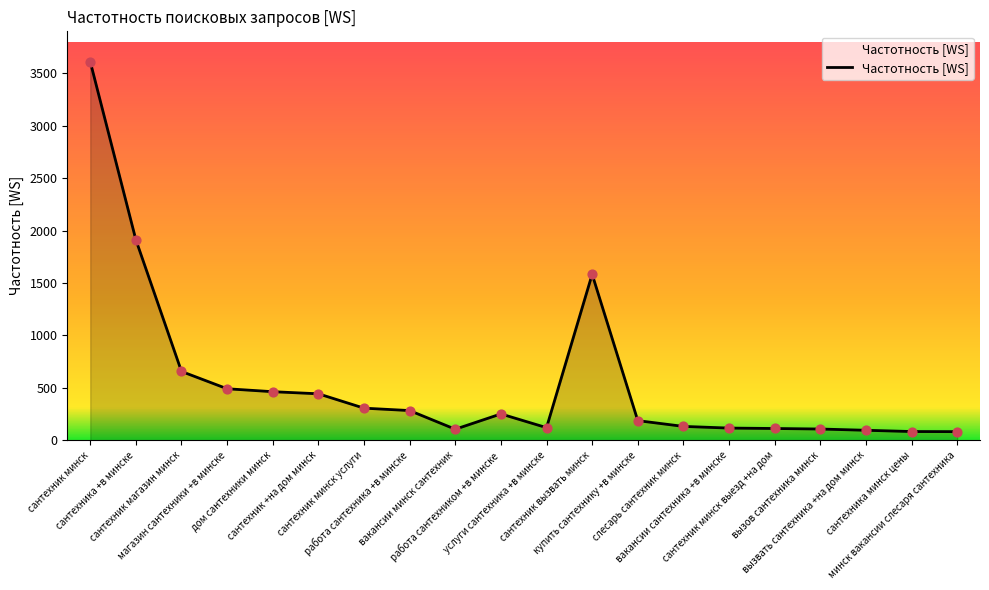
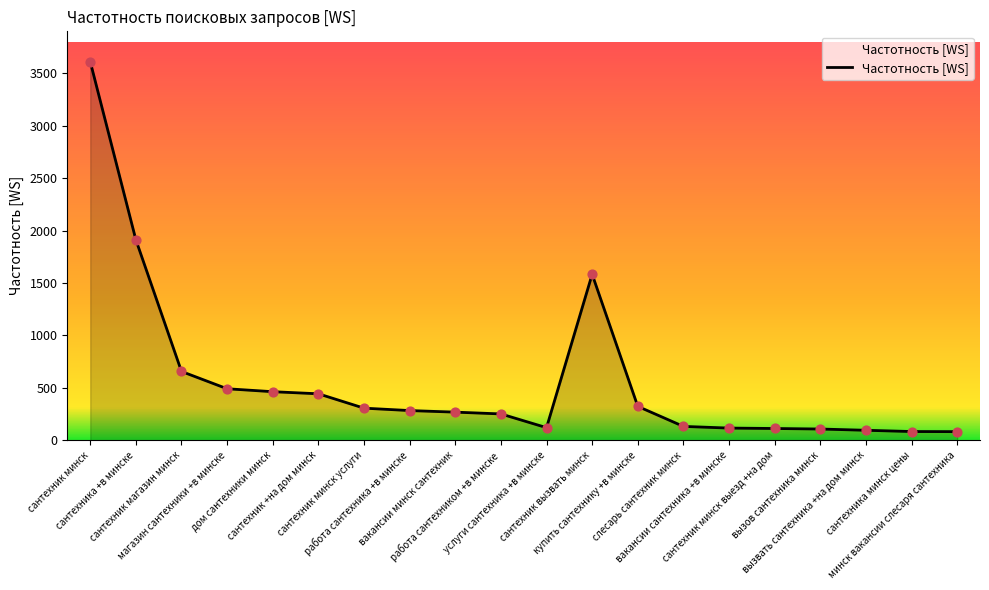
вакансии минск сантехник: 110 -> 270
купить сантехнику +в минске: 190 -> 320
